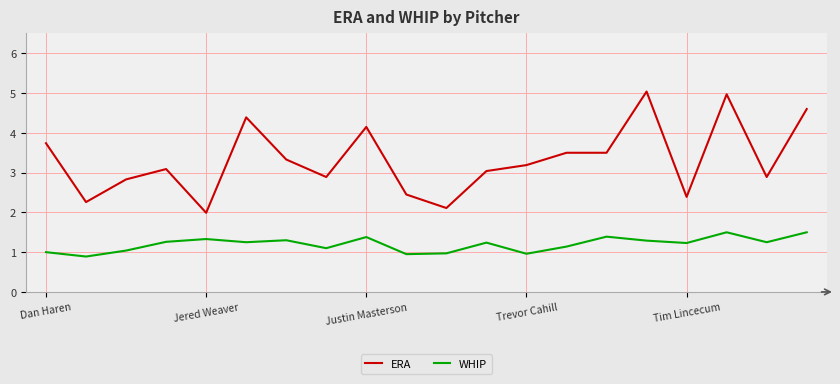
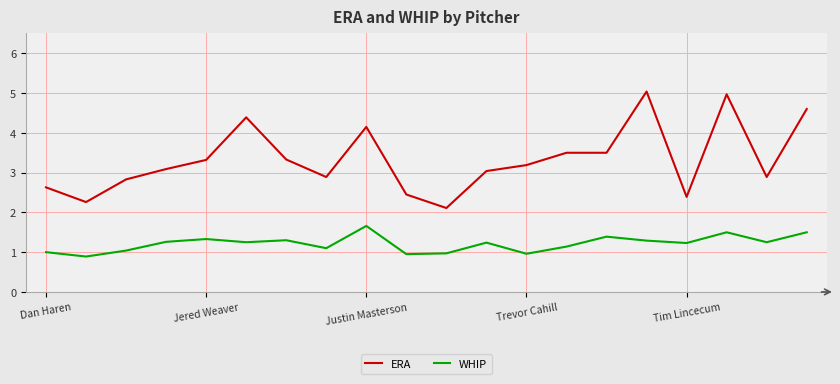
ERA, Dan Haren: 3.7 -> 2.6
ERA, Jered Weaver: 2.0 -> 3.3
WHIP, Justin Masterson: 1.4 -> 1.7
